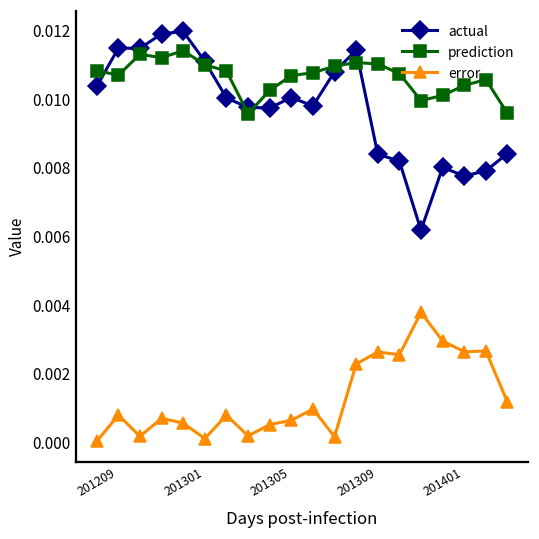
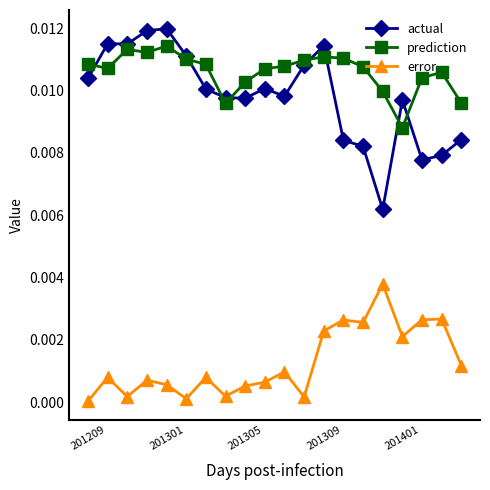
actual, 201401: 0.0080 -> 0.0097
prediction, 201401: 0.0101 -> 0.0088
error, 201401: 0.0030 -> 0.0021
